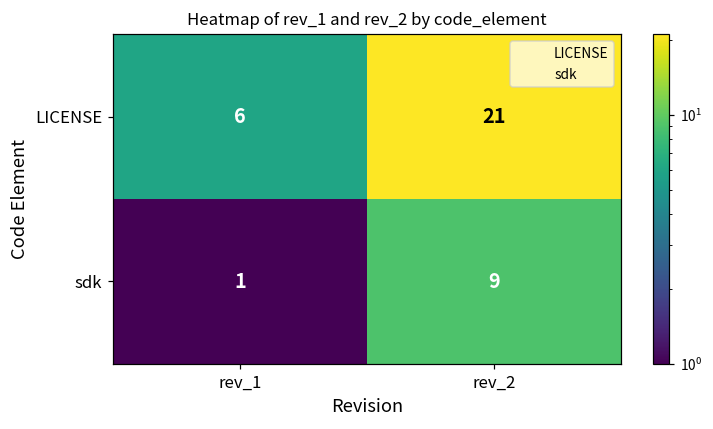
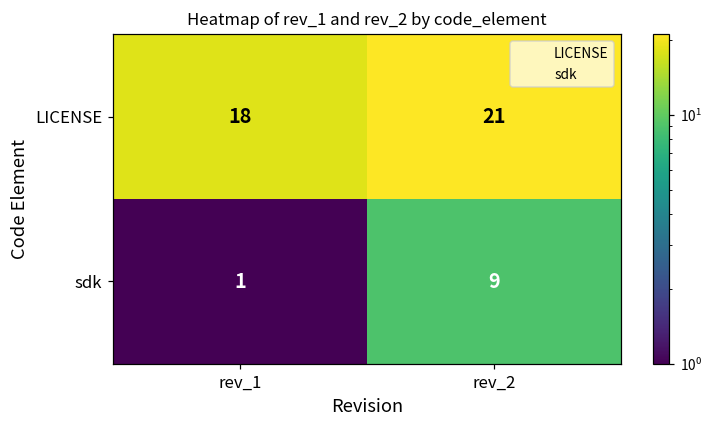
LICENSE, rev_1: 6 -> 18
